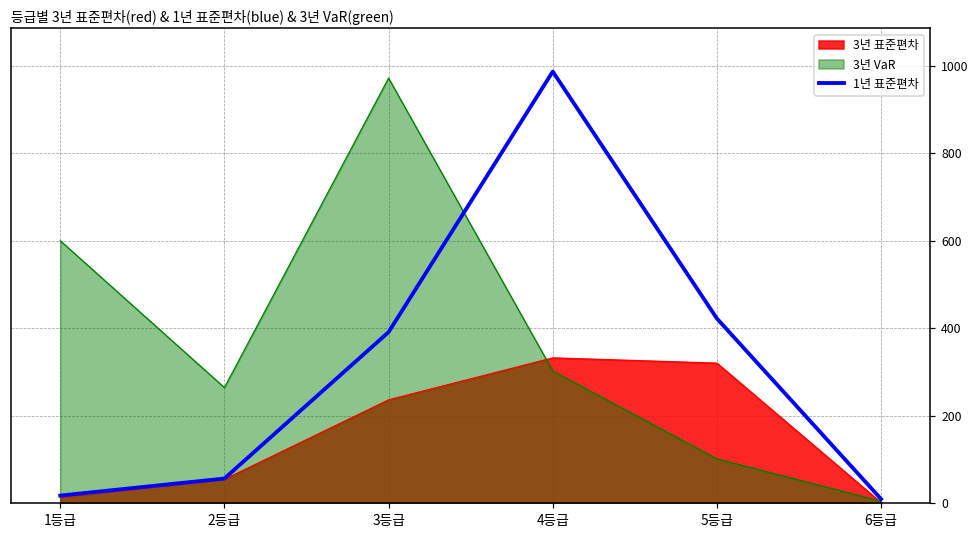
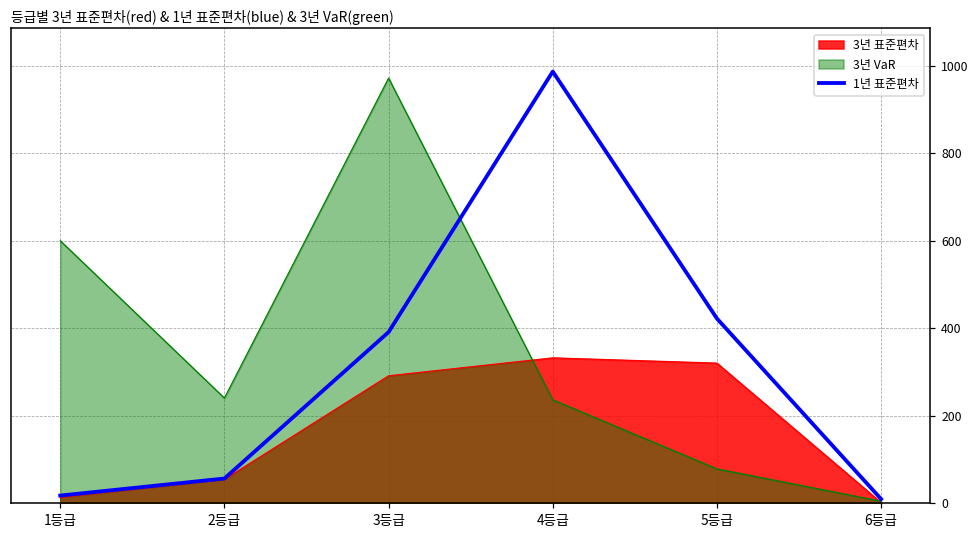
3년 VaR, 2등급: 260 -> 240
3년 표준편차, 3등급: 240 -> 290
3년 VaR, 4등급: 300 -> 240
3년 VaR, 5등급: 100 -> 80
